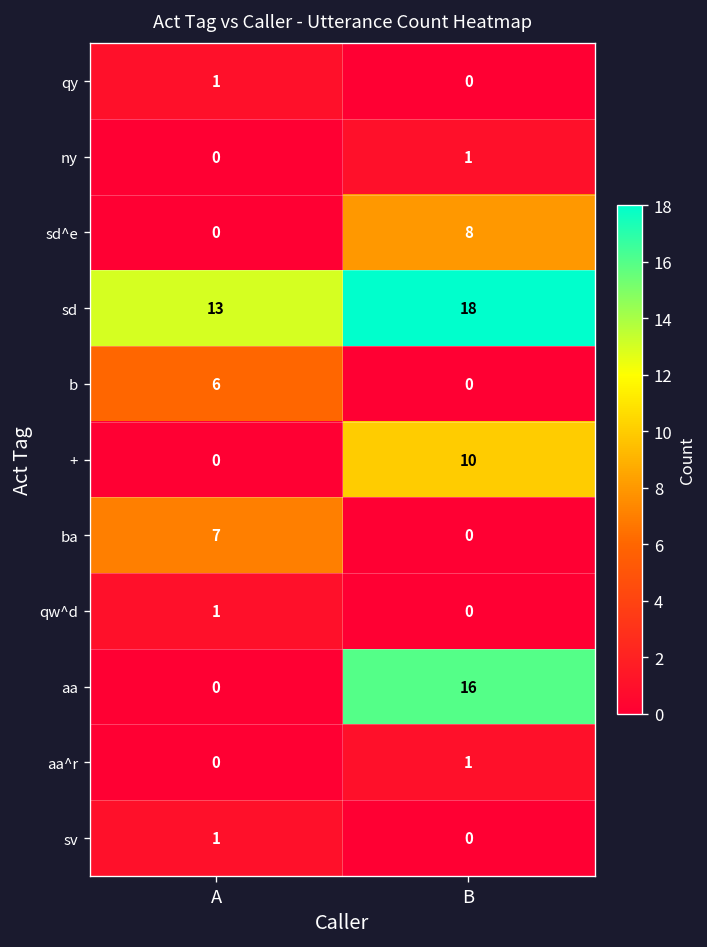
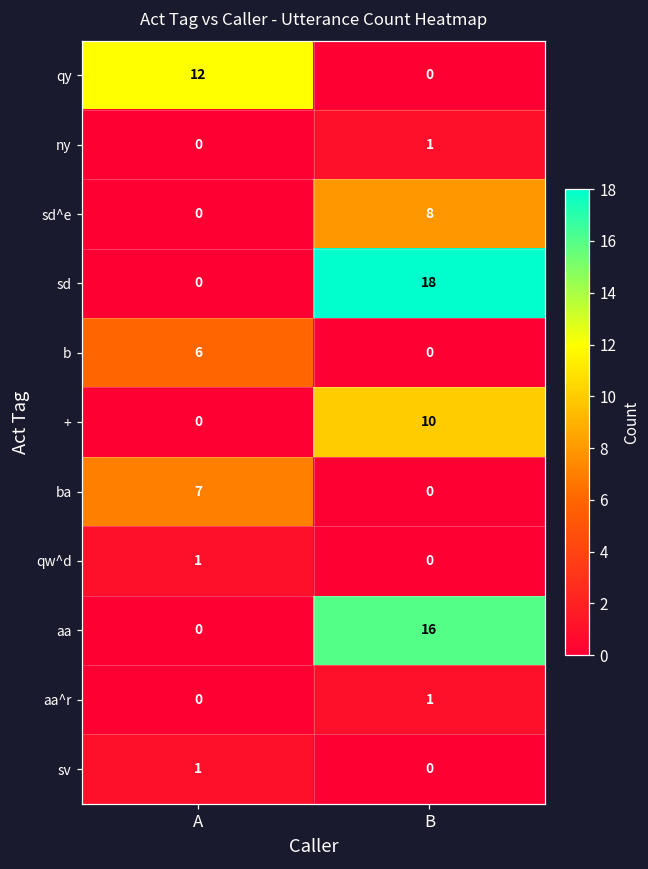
qy, A: 1 -> 12
sd, A: 13 -> 0
